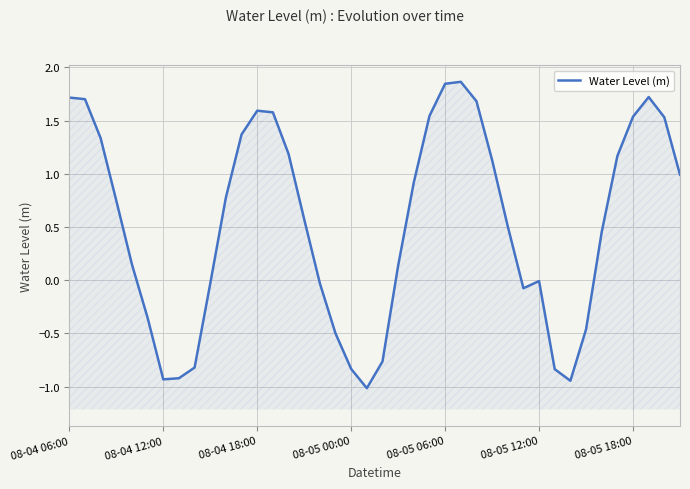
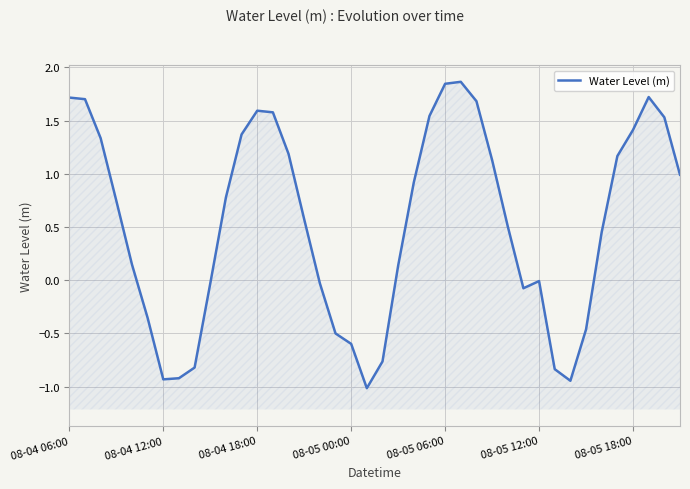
08-05 00:00: -0.84 -> -0.60
08-05 18:00: 1.54 -> 1.41
